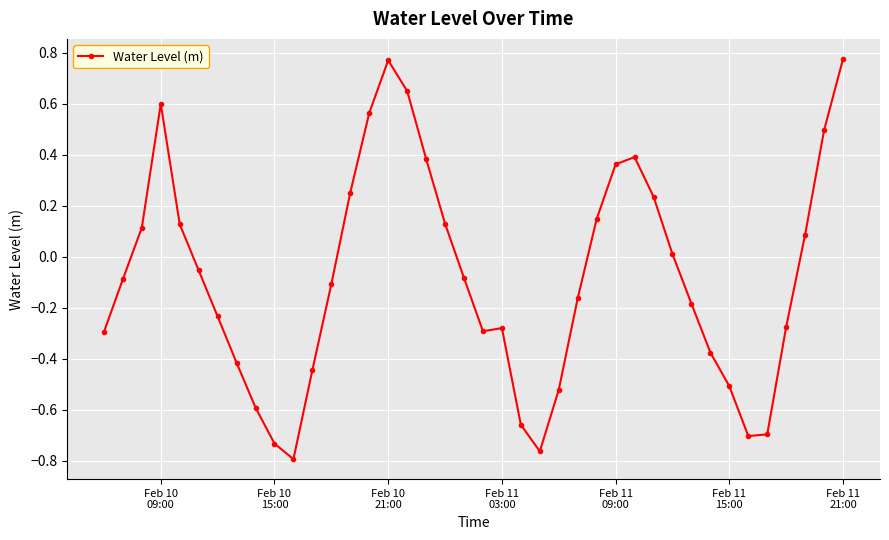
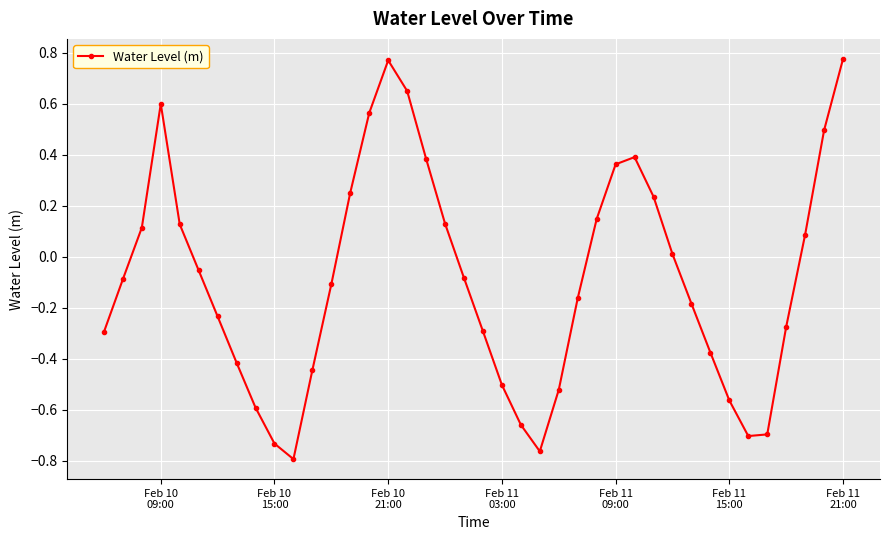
Feb 11 03:00: -0.28 -> -0.50
Feb 11 15:00: -0.51 -> -0.56
